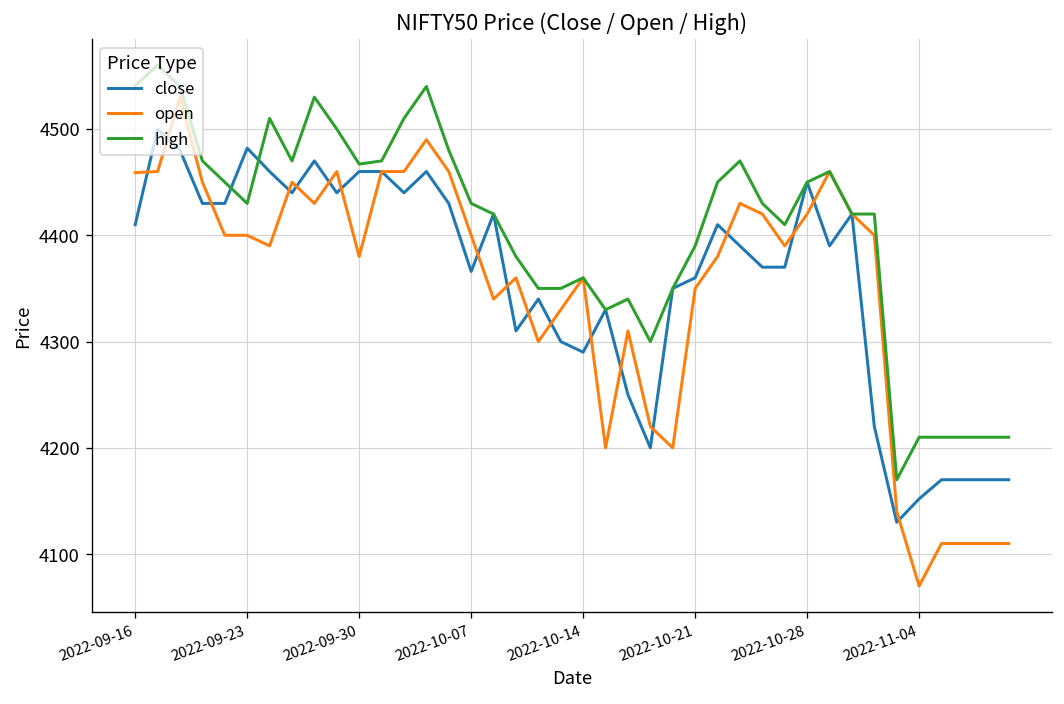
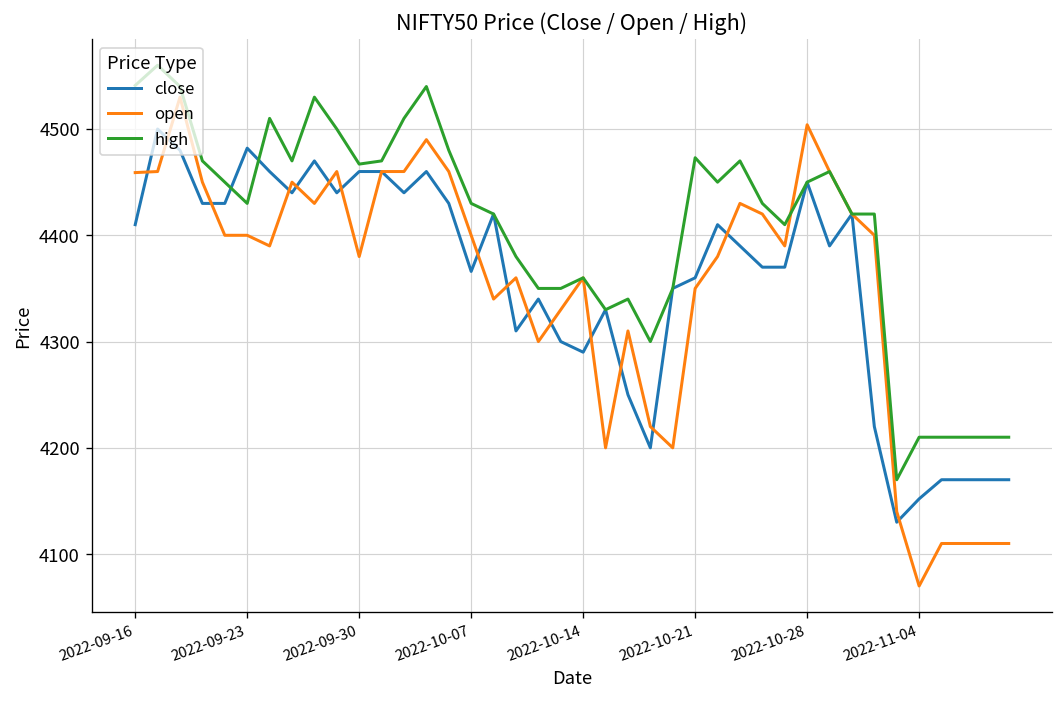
high, 2022-10-21: 4390 -> 4470
open, 2022-10-28: 4420 -> 4500
